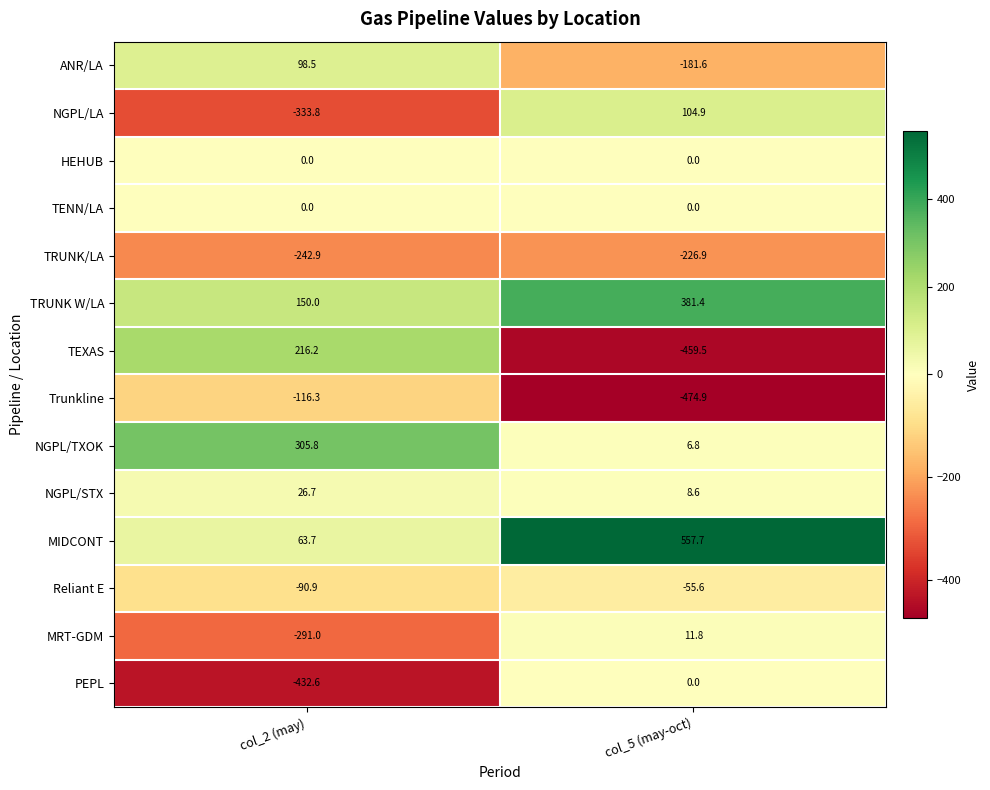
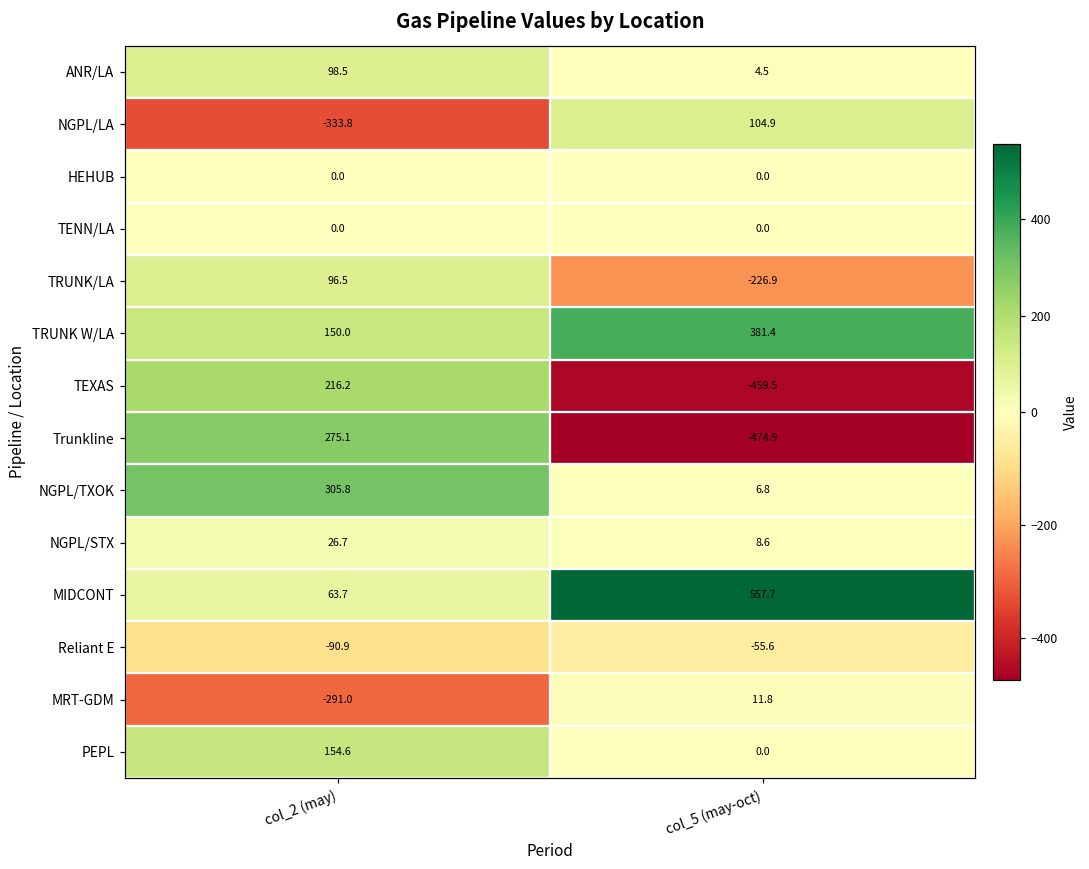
ANR/LA, col_5 (may-oct): -181.6 -> 4.5
TRUNK/LA, col_2 (may): -242.9 -> 96.5
Trunkline, col_2 (may): -116.3 -> 275.1
PEPL, col_2 (may): -432.6 -> 154.6
